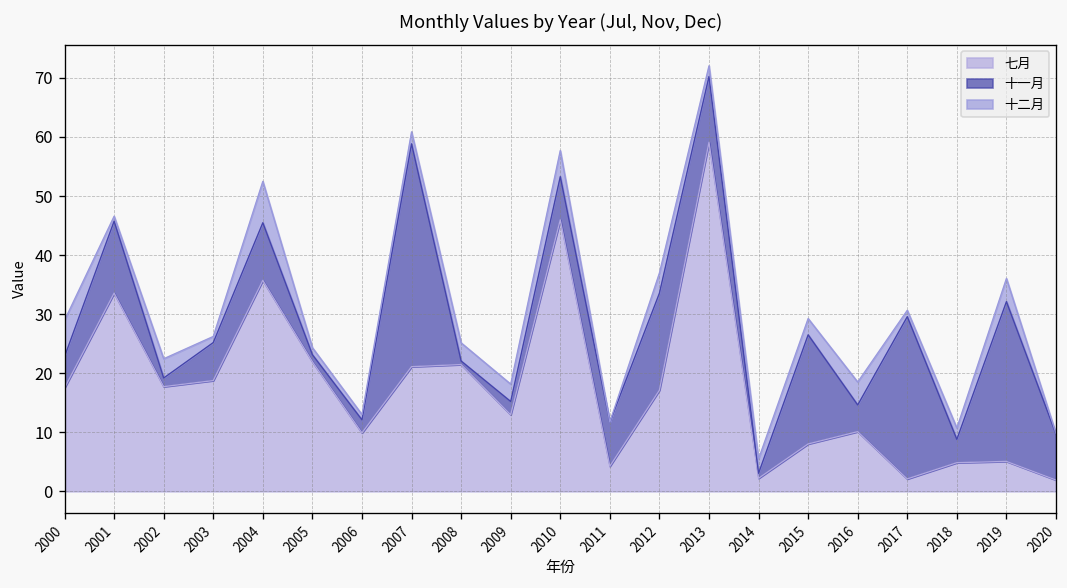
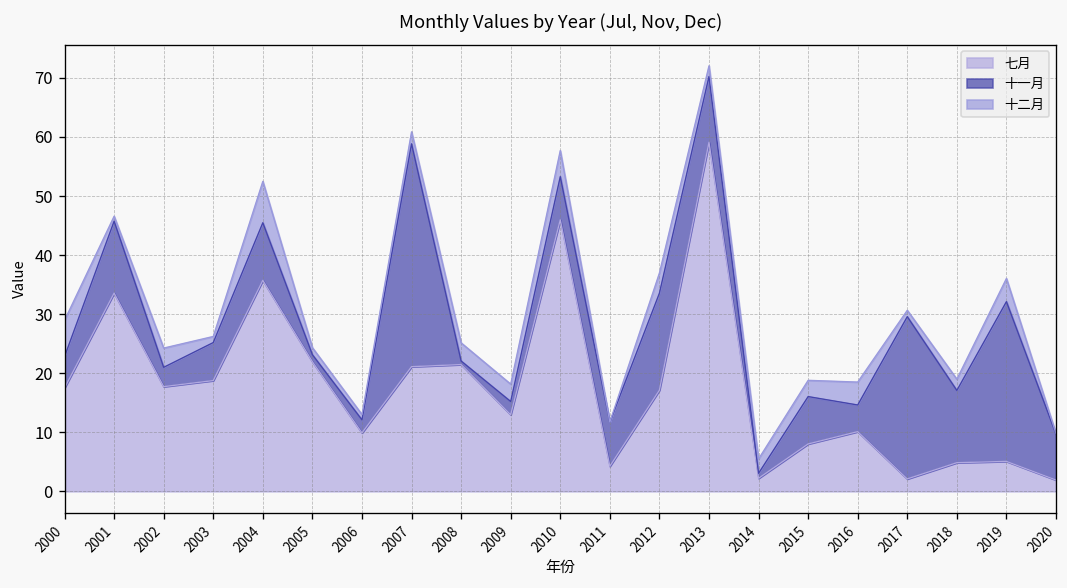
十一月, 2002: 1 -> 3
十一月, 2015: 18 -> 8
十一月, 2018: 4 -> 12
